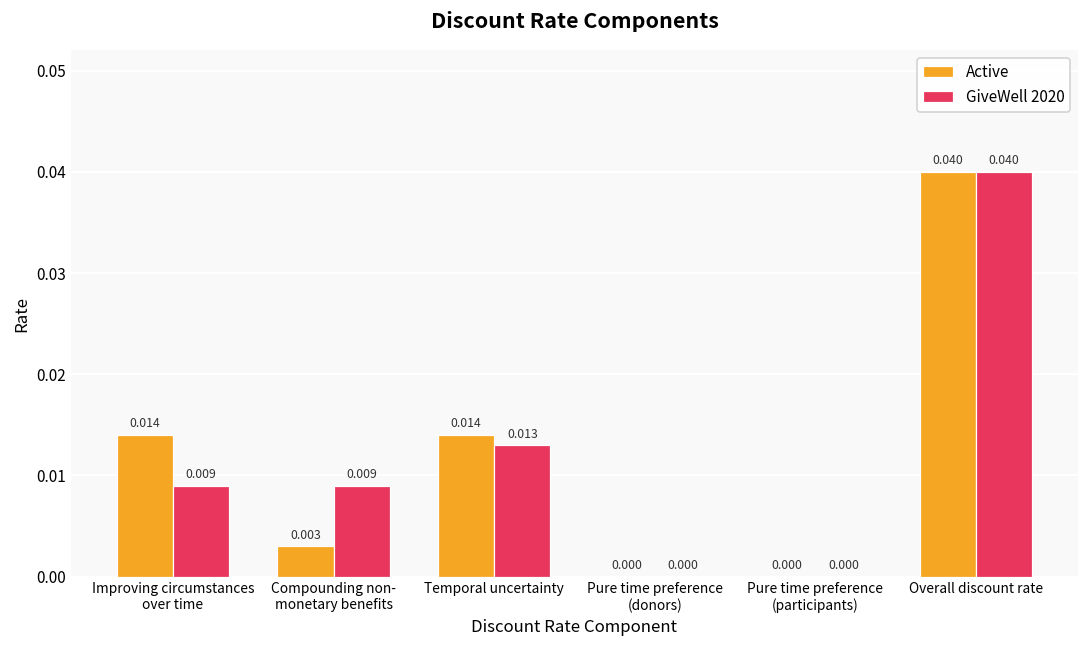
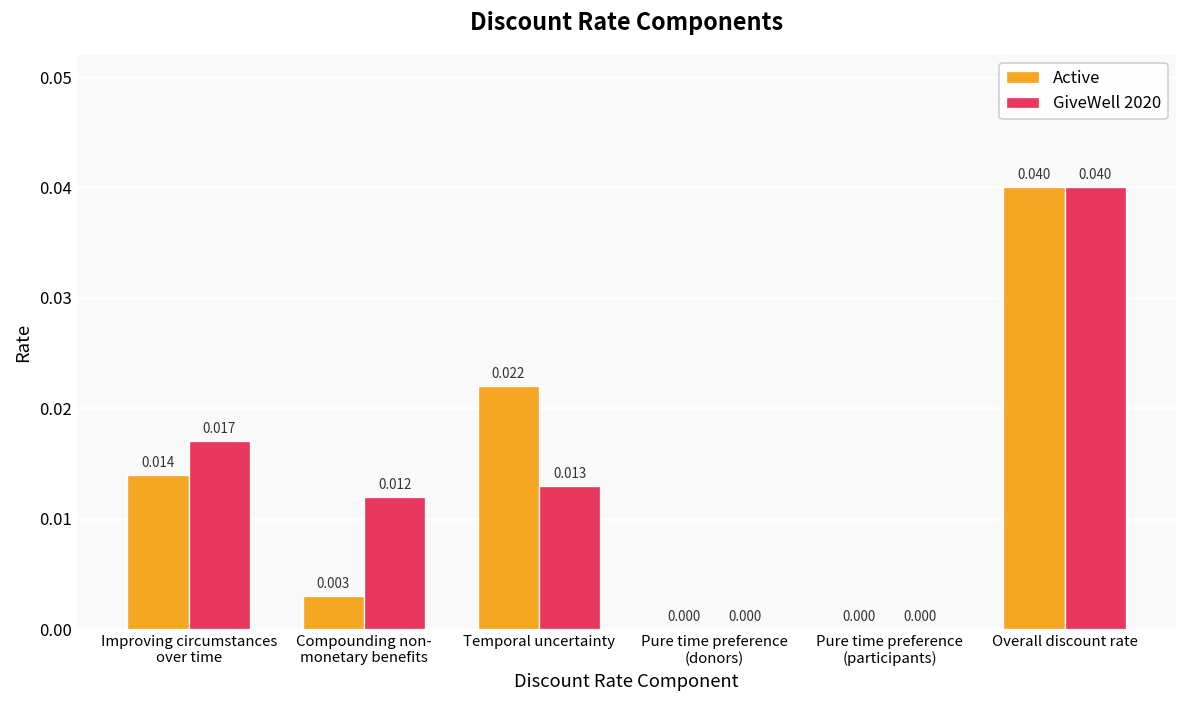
GiveWell 2020, Improving circumstances over time: 0.009 -> 0.017
GiveWell 2020, Compounding non- monetary benefits: 0.009 -> 0.012
Active, Temporal uncertainty: 0.014 -> 0.022
